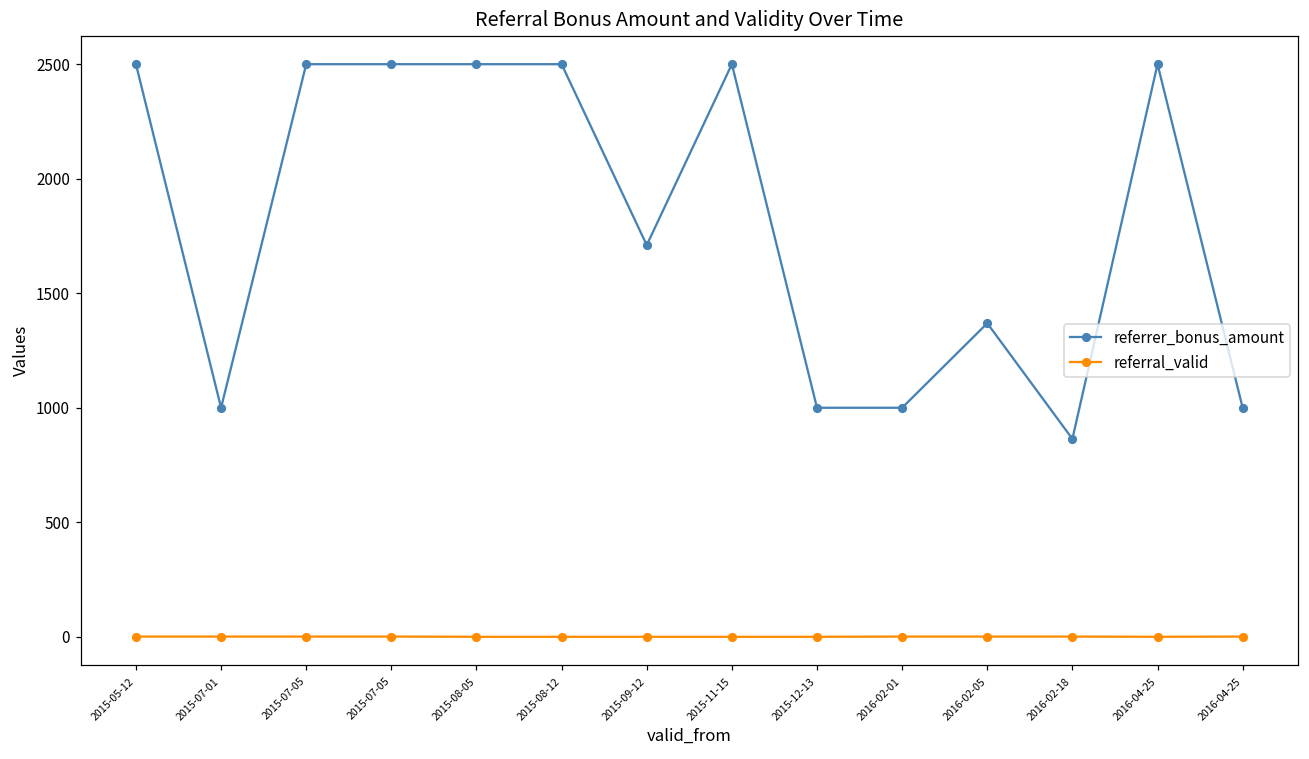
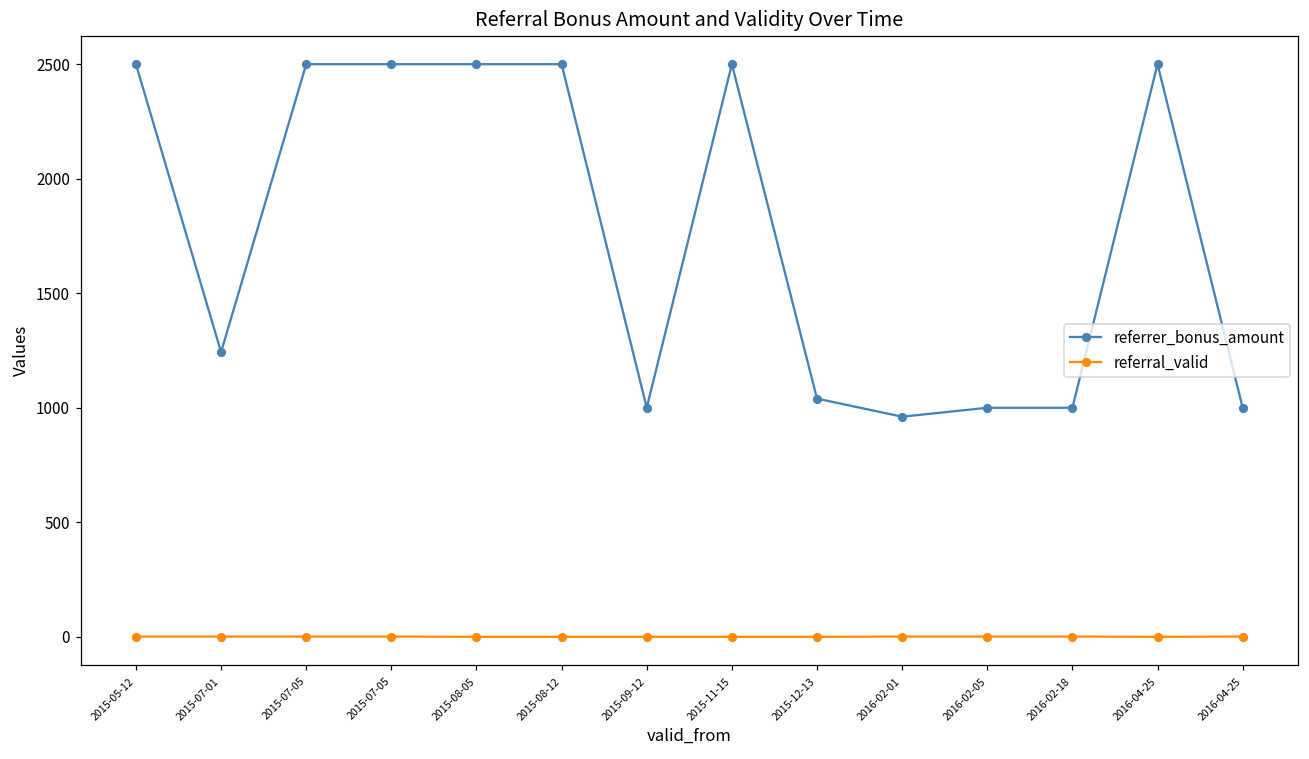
referrer_bonus_amount, 2015-07-01: 1000 -> 1240
referrer_bonus_amount, 2015-09-12: 1710 -> 1000
referrer_bonus_amount, 2015-12-13: 1000 -> 1040
referrer_bonus_amount, 2016-02-01: 1000 -> 960
referrer_bonus_amount, 2016-02-05: 1370 -> 1000
referrer_bonus_amount, 2016-02-18: 860 -> 1000
